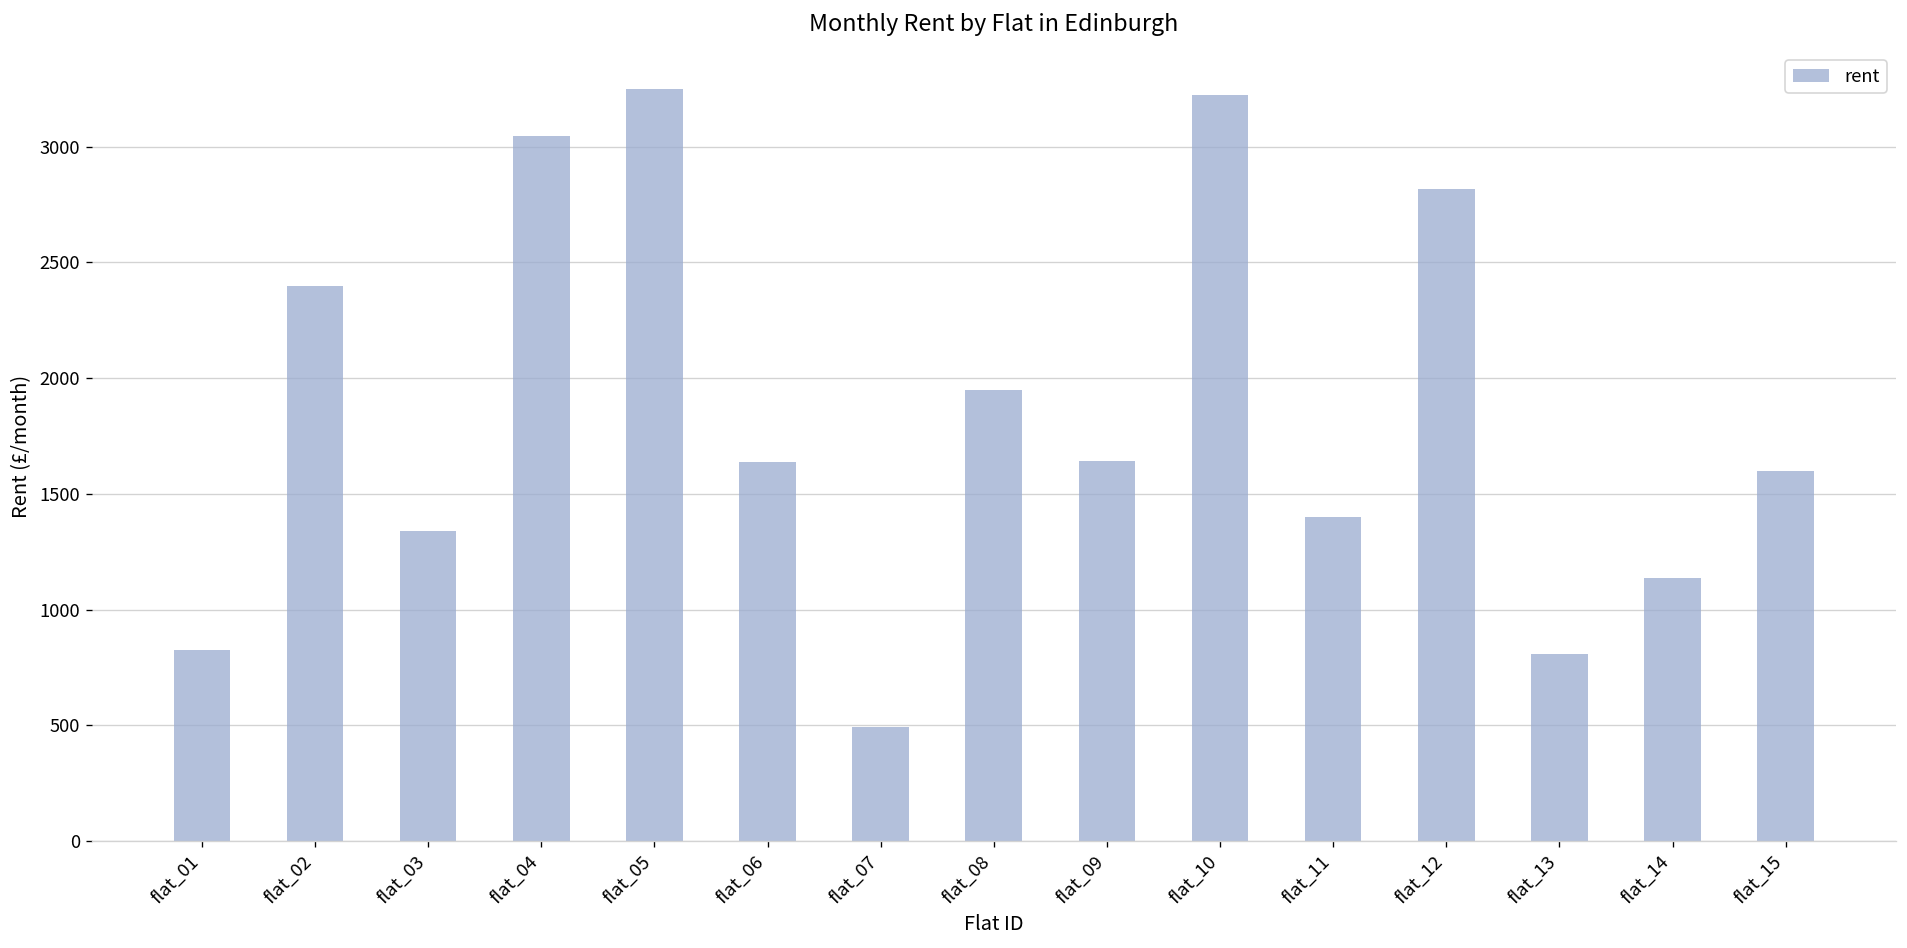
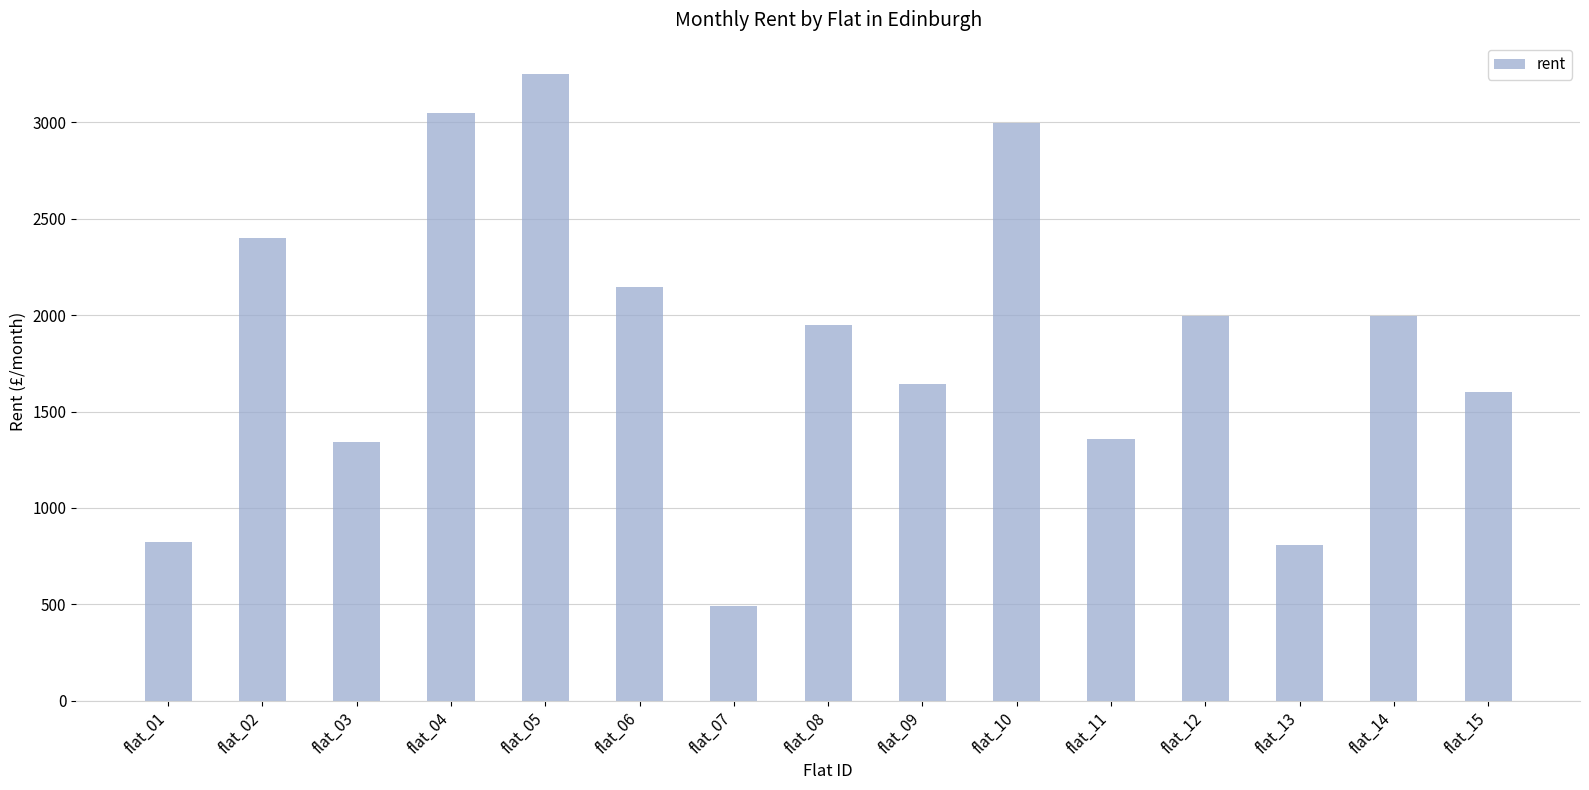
flat_06: 1640 -> 2150
flat_10: 3220 -> 3000
flat_11: 1400 -> 1360
flat_12: 2820 -> 2000
flat_14: 1140 -> 2000
